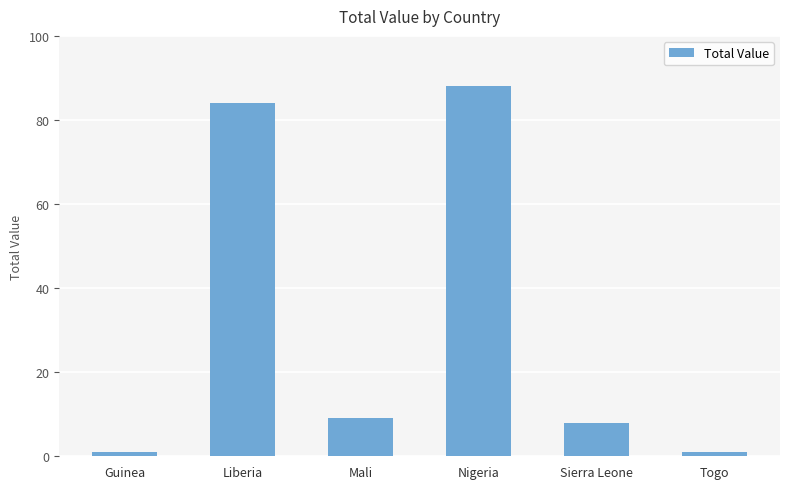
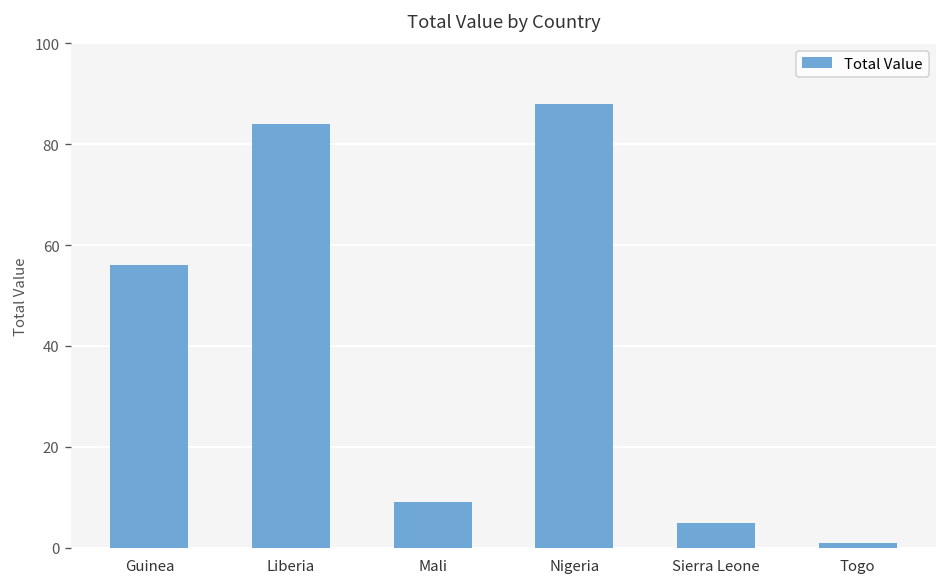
Guinea: 1 -> 56
Sierra Leone: 8 -> 5
